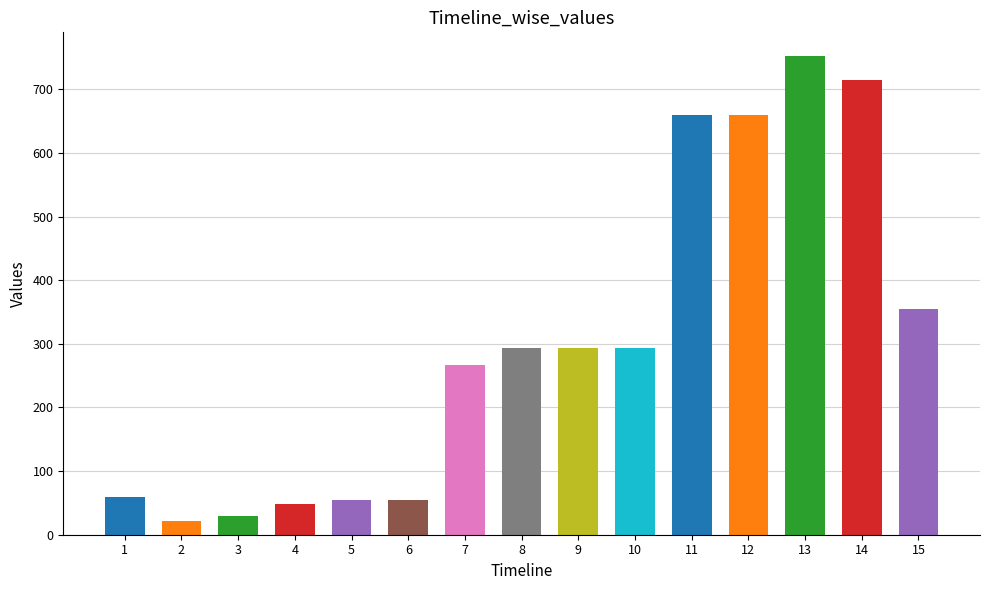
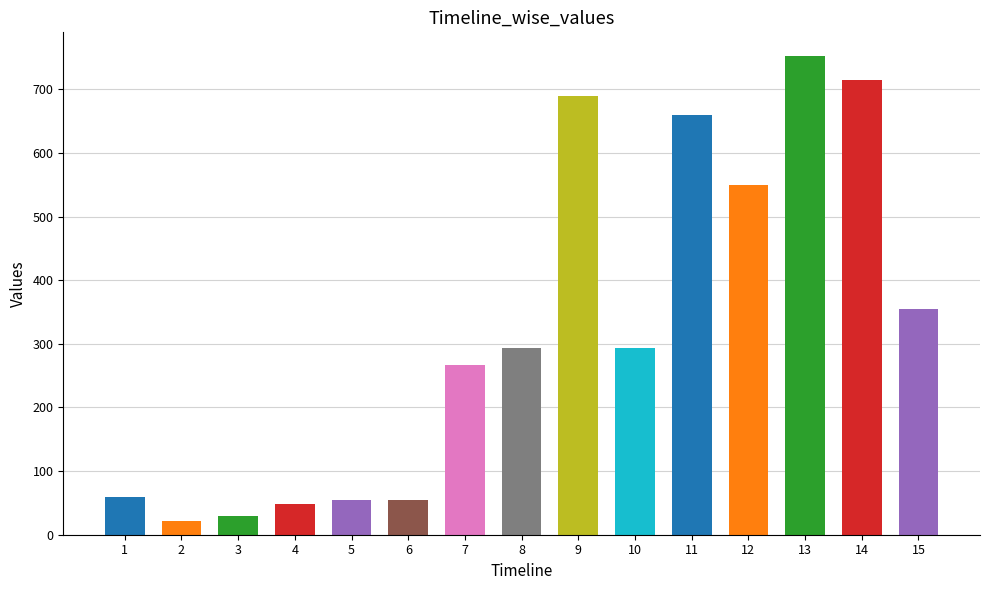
9: 290 -> 690
12: 660 -> 550
